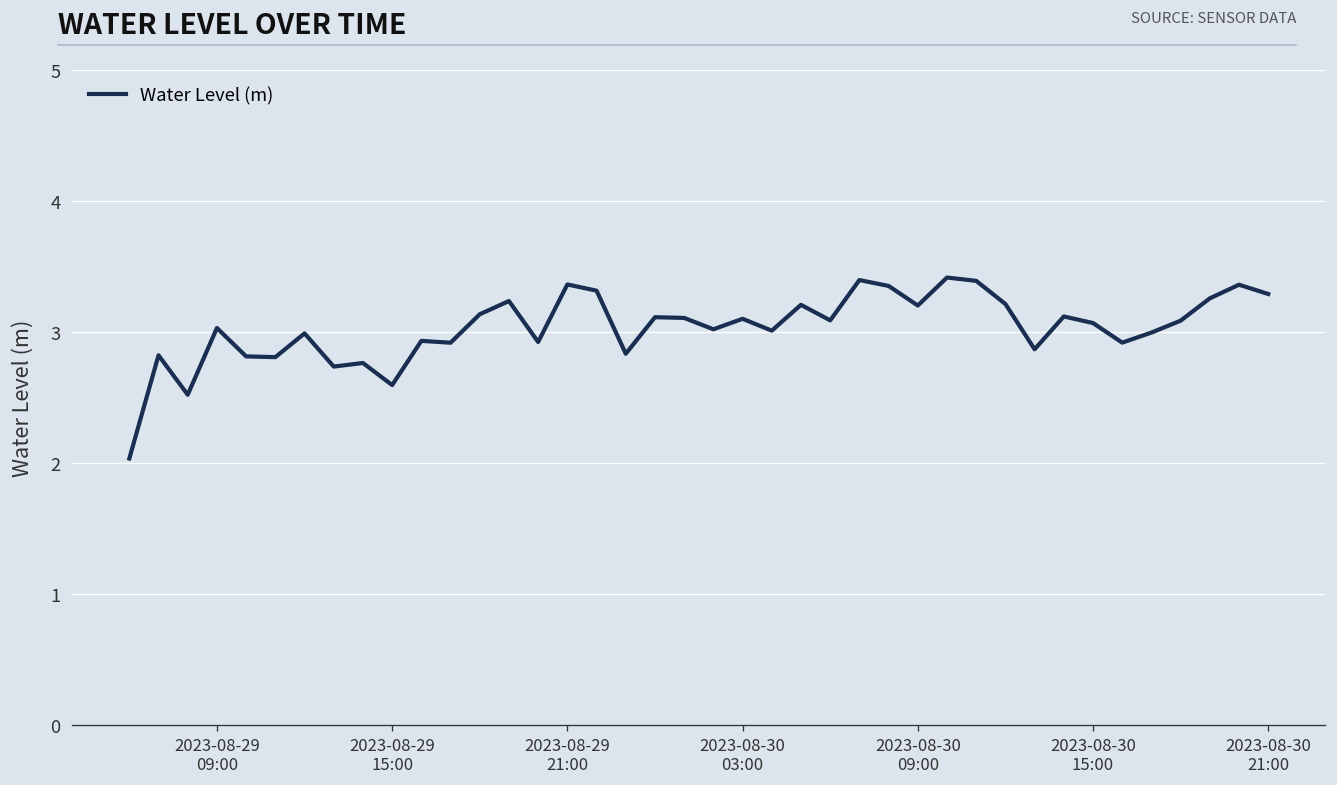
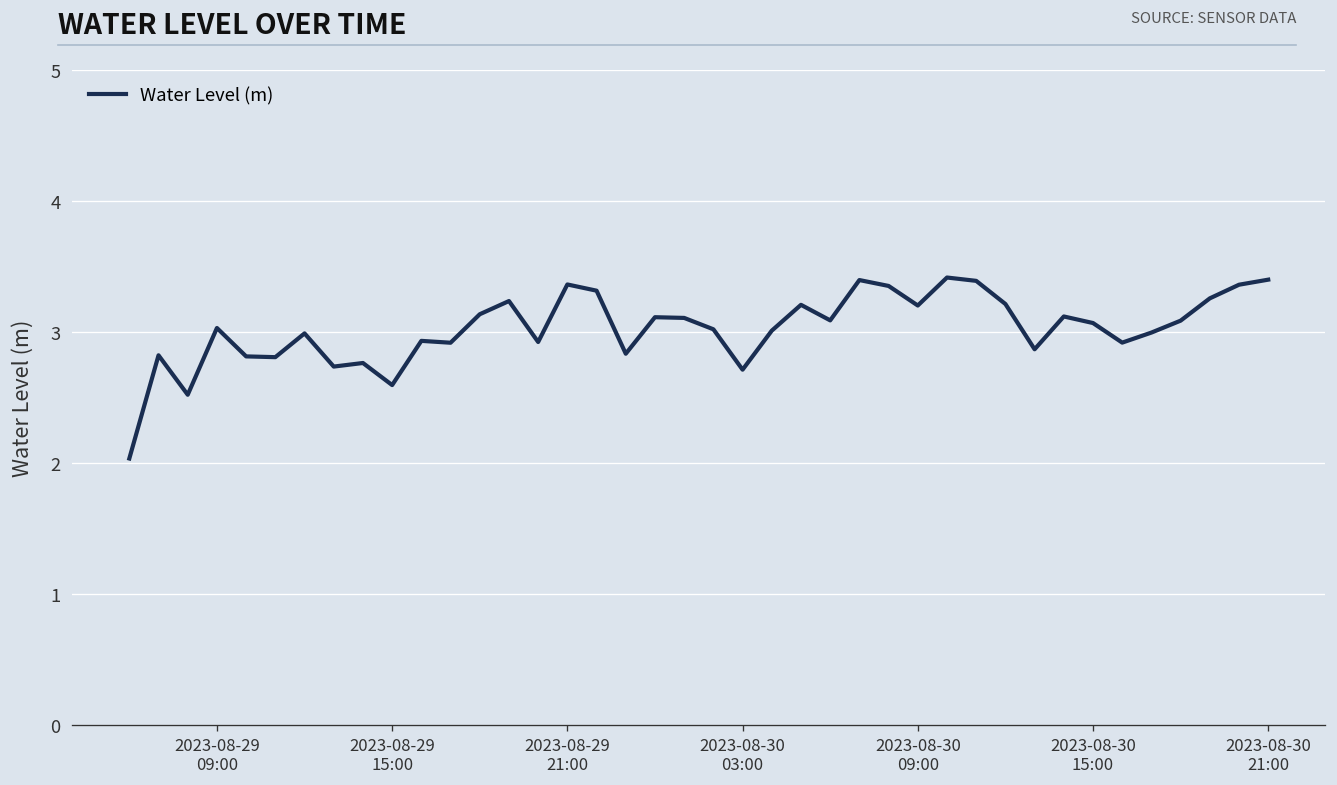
2023-08-30 03:00: 3.10 -> 2.71
2023-08-30 21:00: 3.29 -> 3.40
